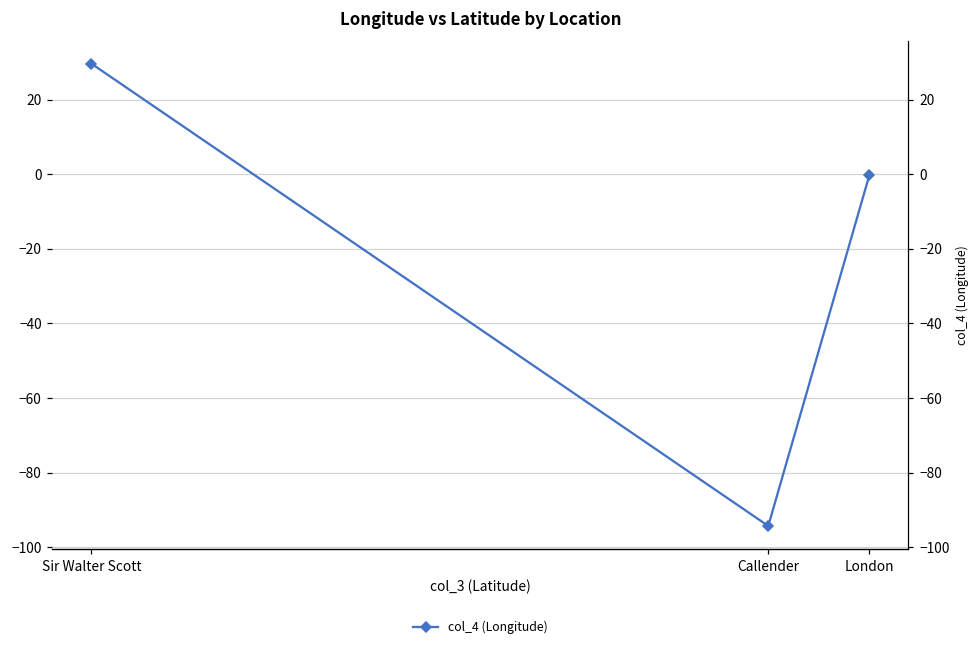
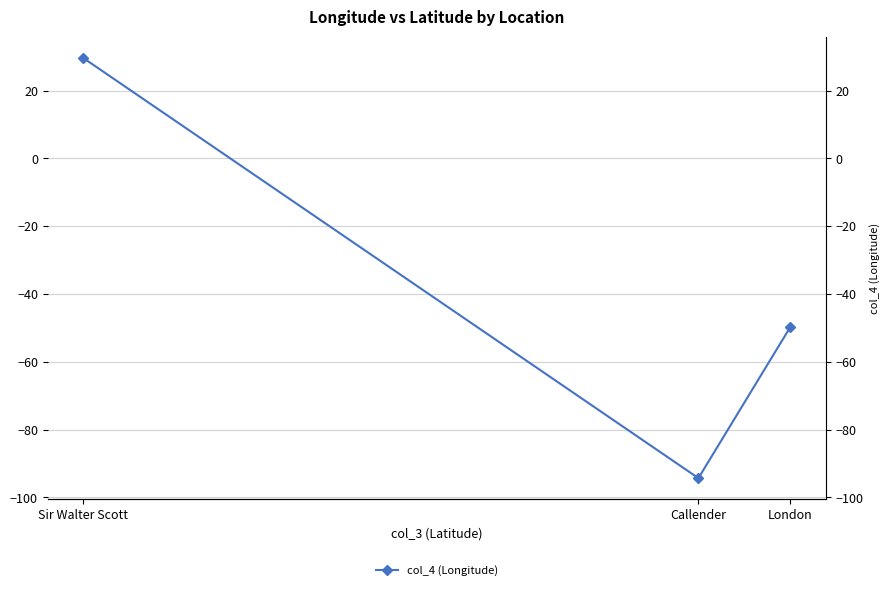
London: 0 -> -50
